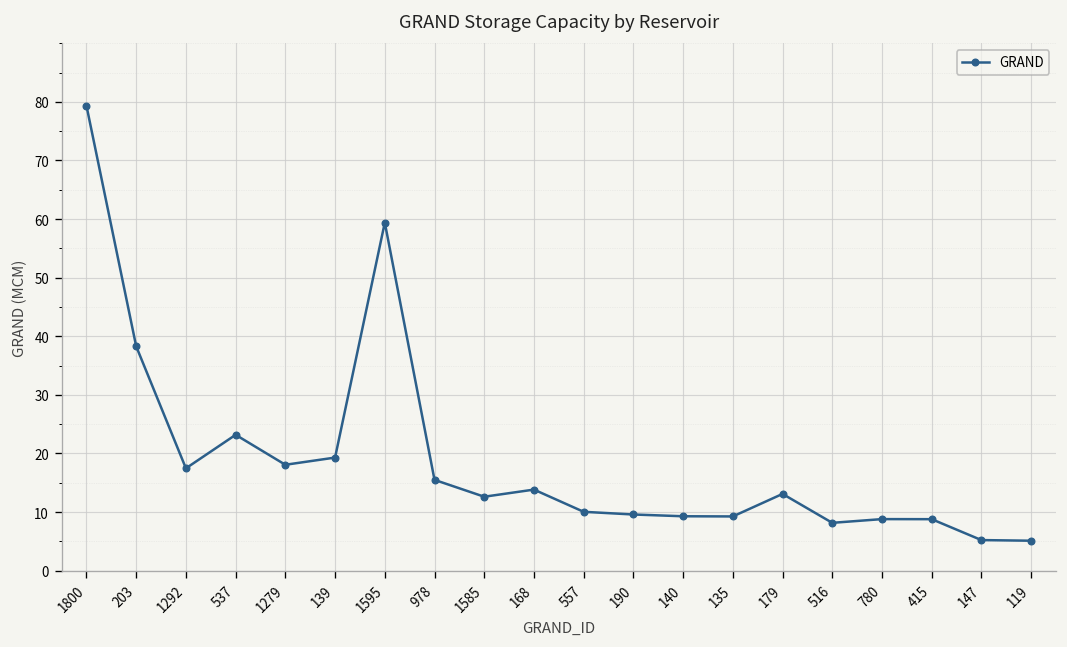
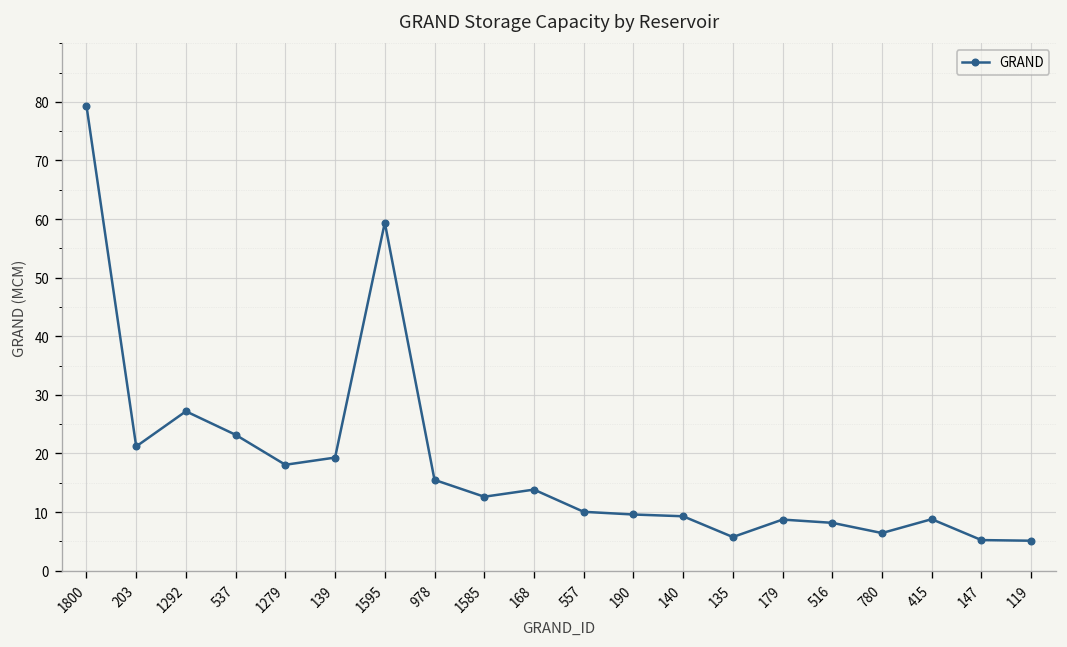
203: 38 -> 21
1292: 17 -> 27
135: 9 -> 6
179: 13 -> 9
780: 9 -> 6
